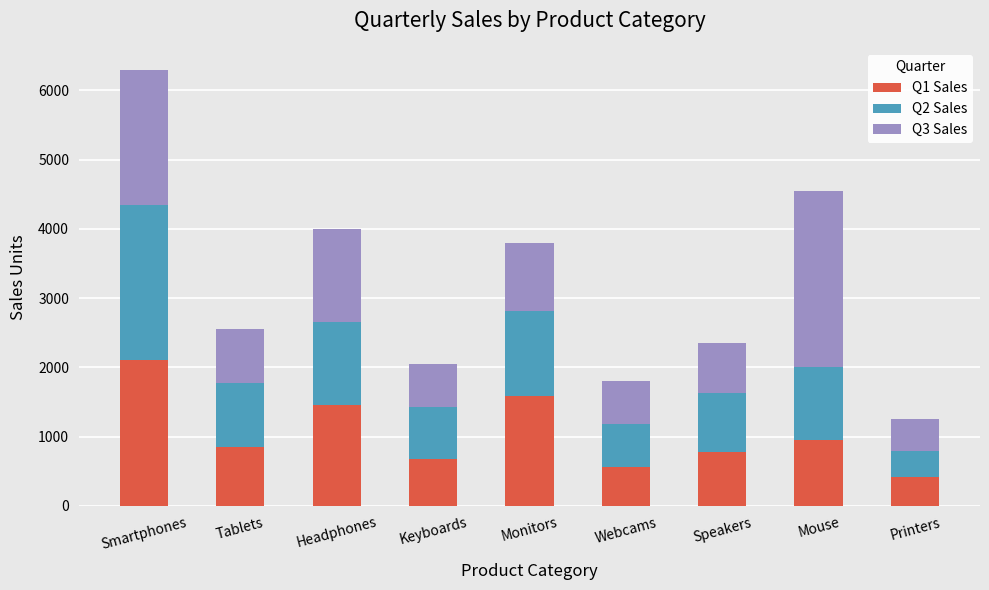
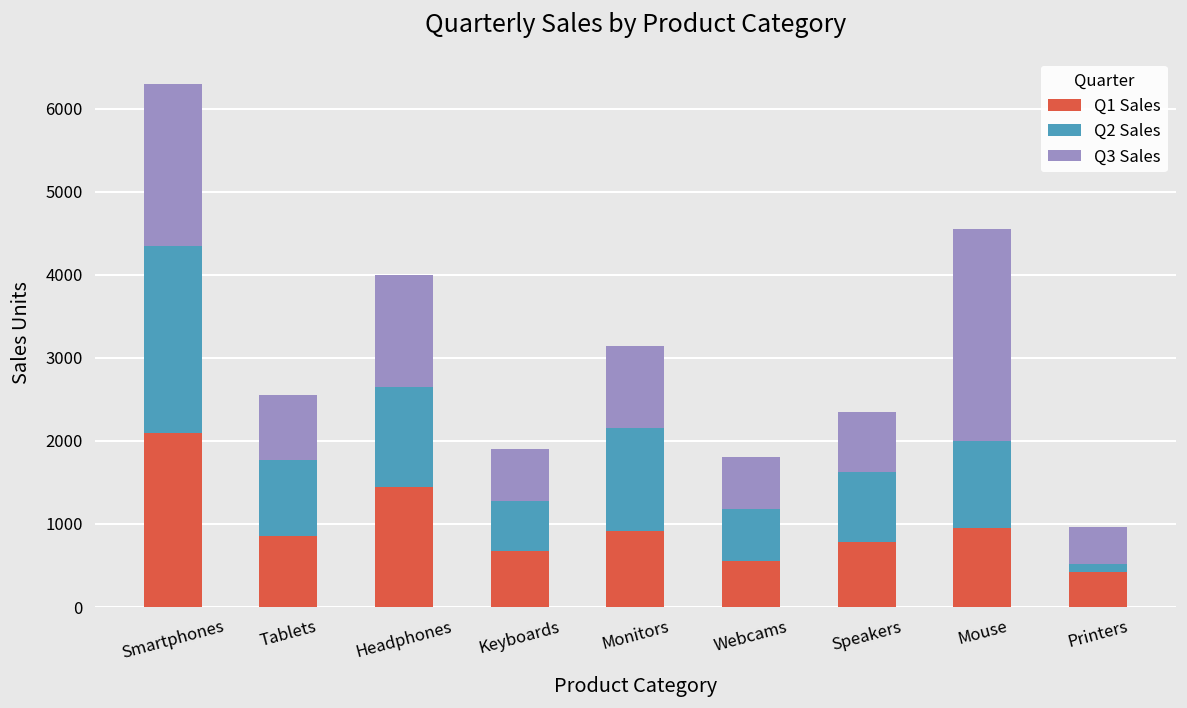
Q2 Sales, Keyboards: 800 -> 600
Q1 Sales, Monitors: 1600 -> 900
Q2 Sales, Printers: 400 -> 100
